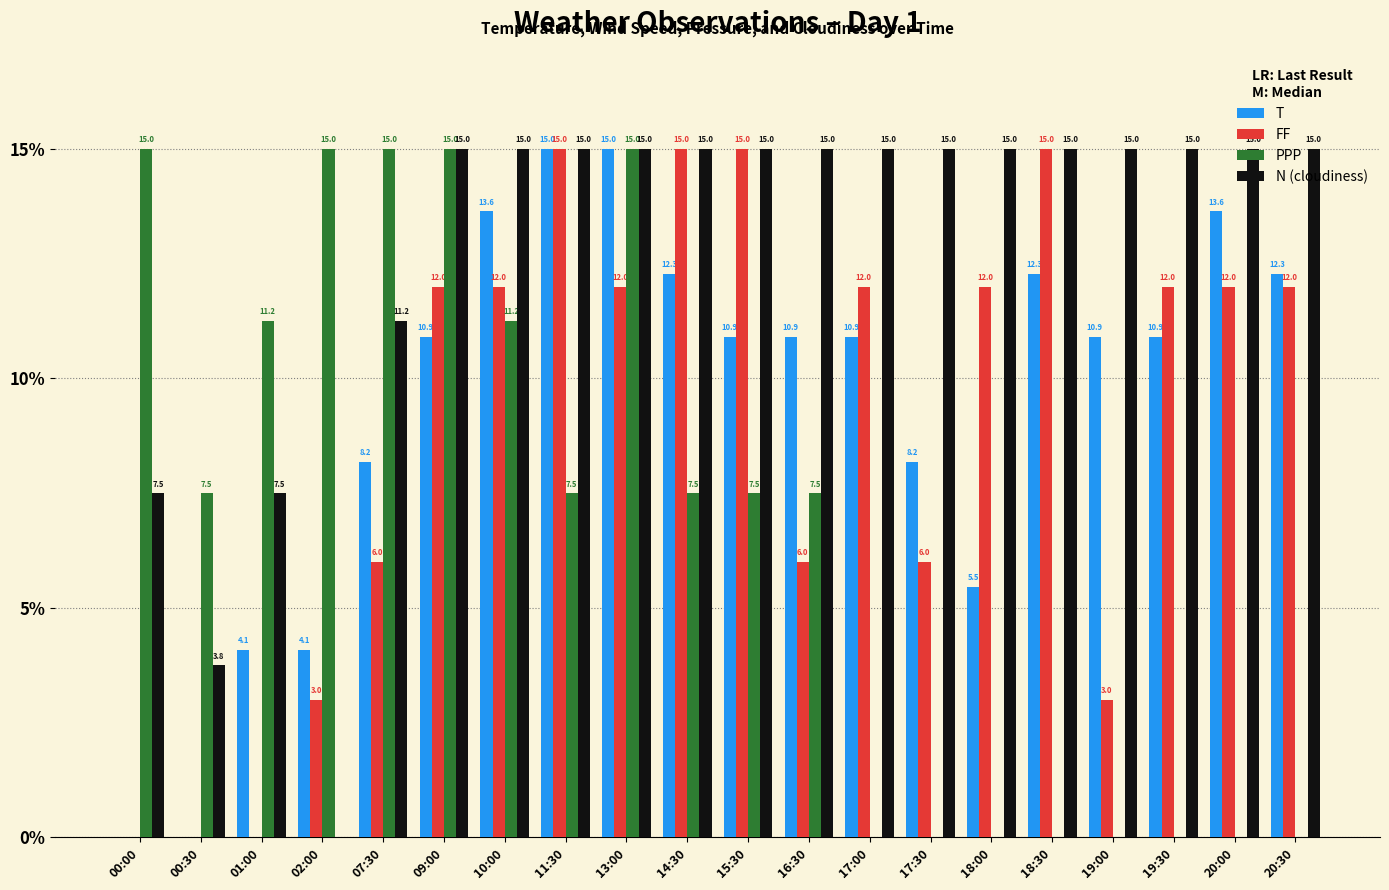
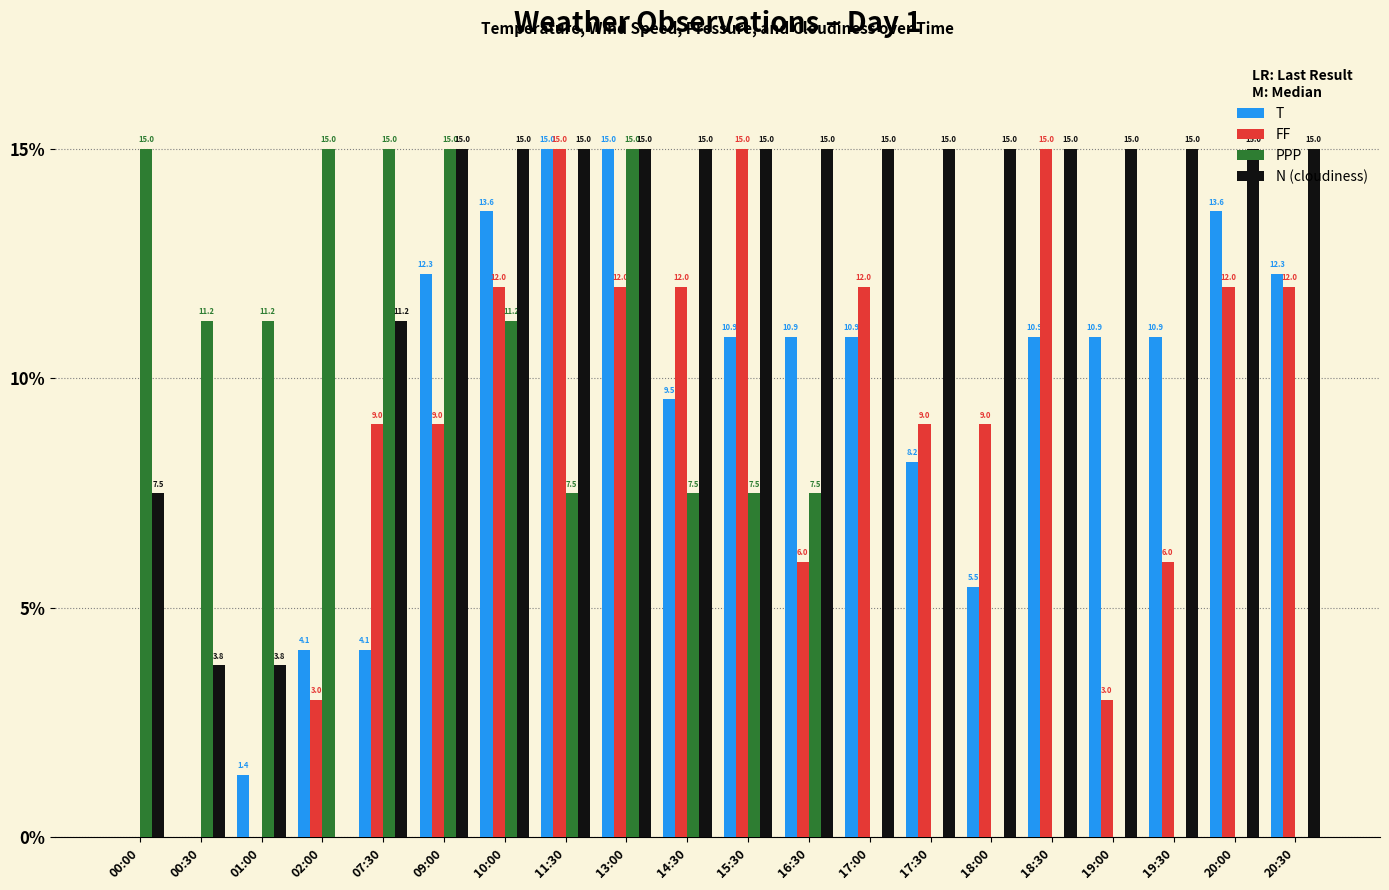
PPP, 00:30: 7.5 -> 11.2
T, 01:00: 4.1 -> 1.4
N (cloudiness), 01:00: 7.5 -> 3.8
T, 07:30: 8.2 -> 4.1
FF, 07:30: 6.0 -> 9.0
T, 09:00: 10.9 -> 12.3
FF, 09:00: 12.0 -> 9.0
T, 14:30: 12.3 -> 9.5
FF, 14:30: 15.0 -> 12.0
FF, 17:30: 6.0 -> 9.0
FF, 18:00: 12.0 -> 9.0
T, 18:30: 12.3 -> 10.9
FF, 19:30: 12.0 -> 6.0
